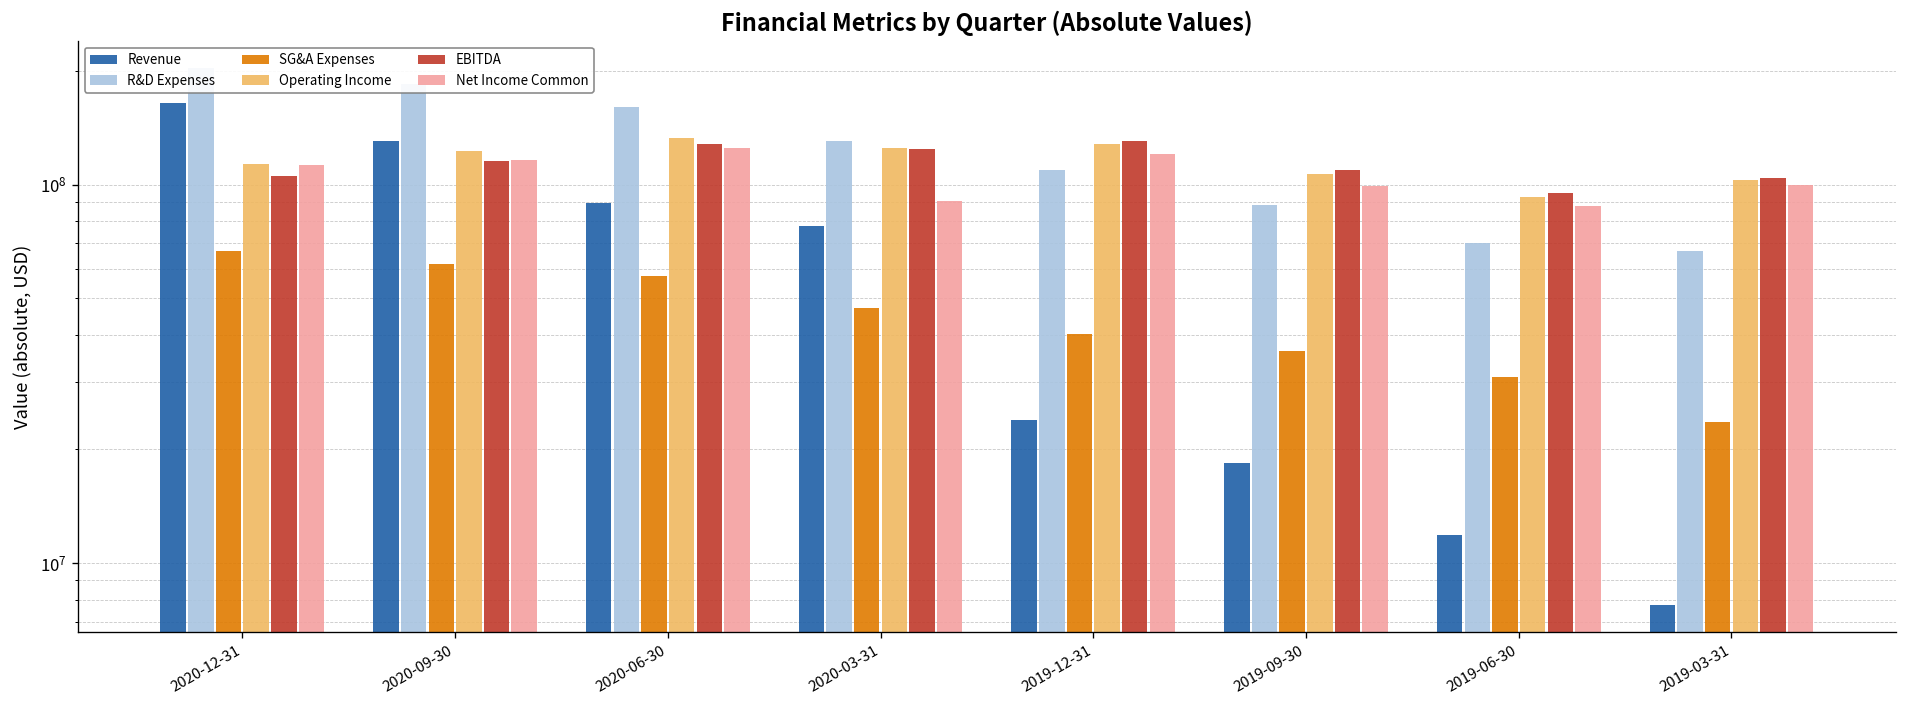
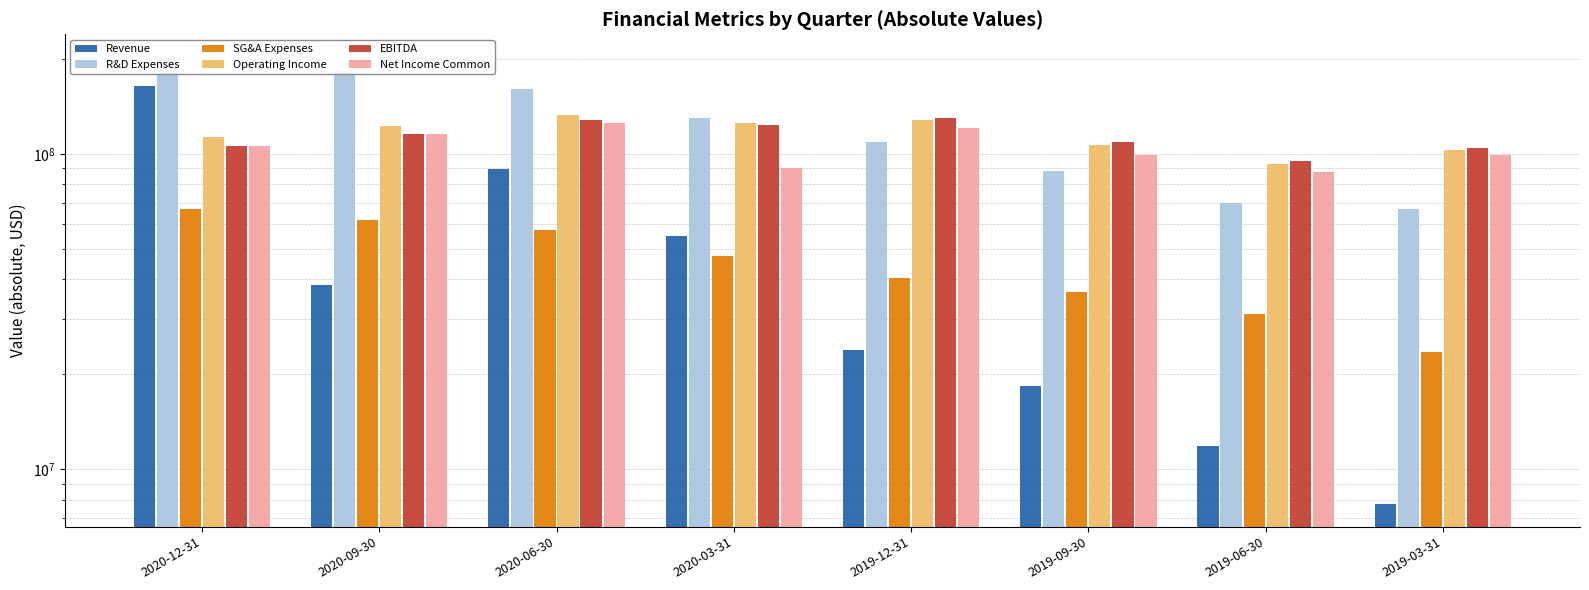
Net Income Common, 2020-12-31: 113000000 -> 106000000
Revenue, 2020-09-30: 130000000 -> 38000000
Revenue, 2020-03-31: 78000000 -> 55000000
